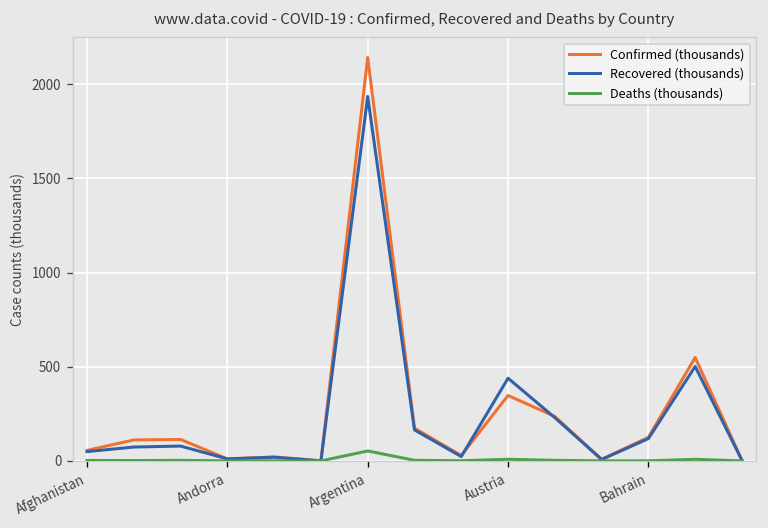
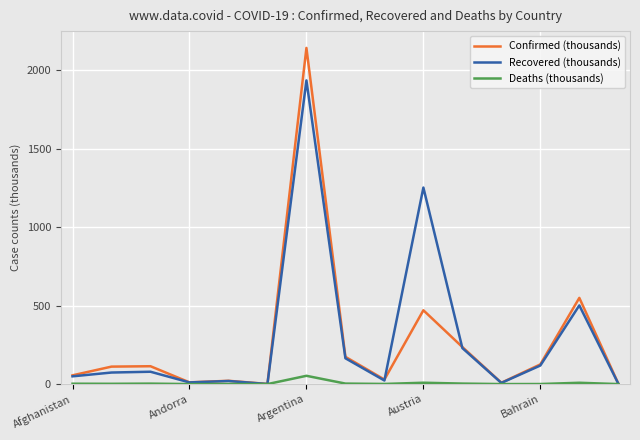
Confirmed (thousands), Austria: 350 -> 470
Recovered (thousands), Austria: 440 -> 1250
